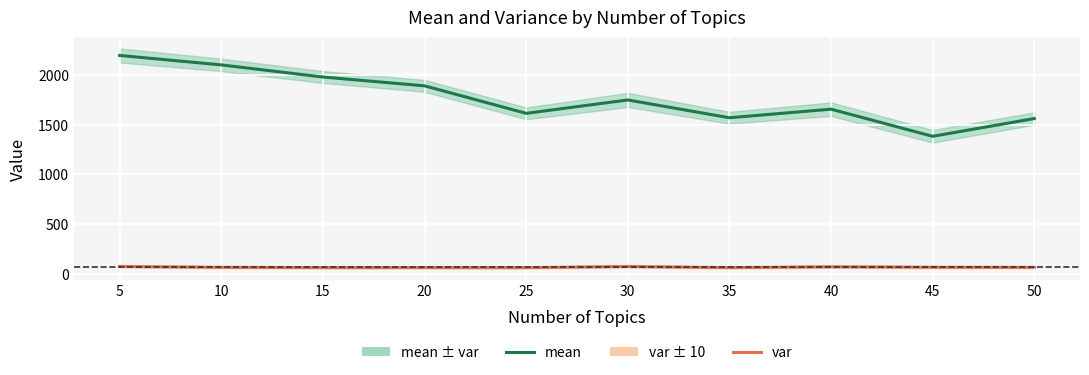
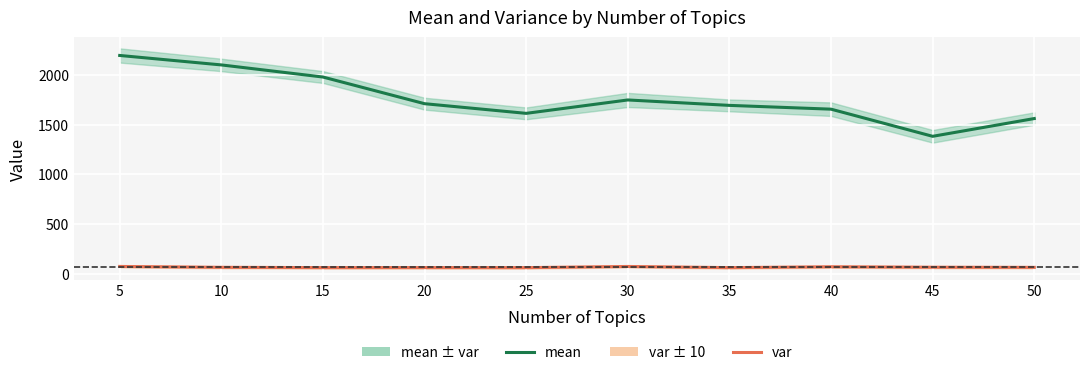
mean, 20: 1900 -> 1700
mean, 35: 1600 -> 1700
